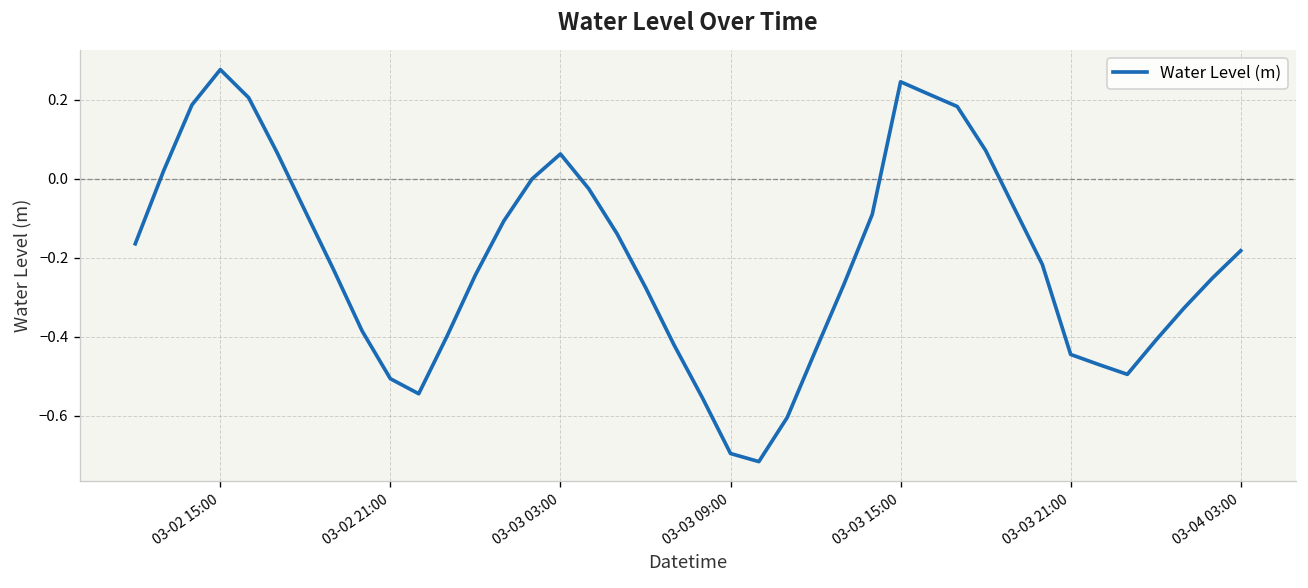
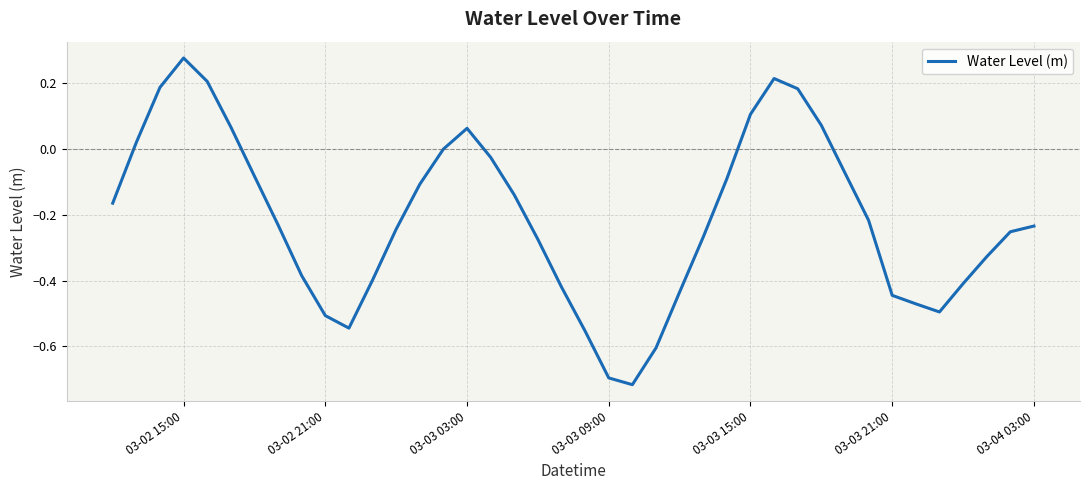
03-03 15:00: 0.25 -> 0.11
03-04 03:00: -0.18 -> -0.23
